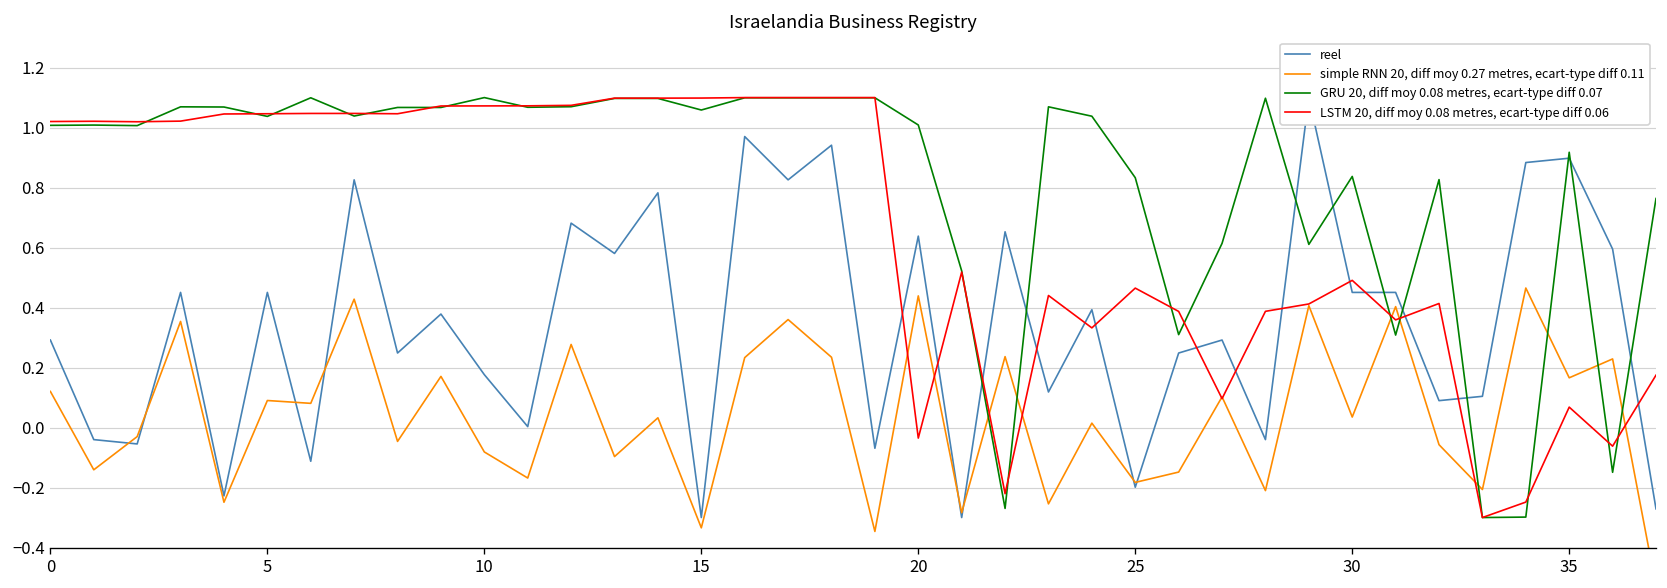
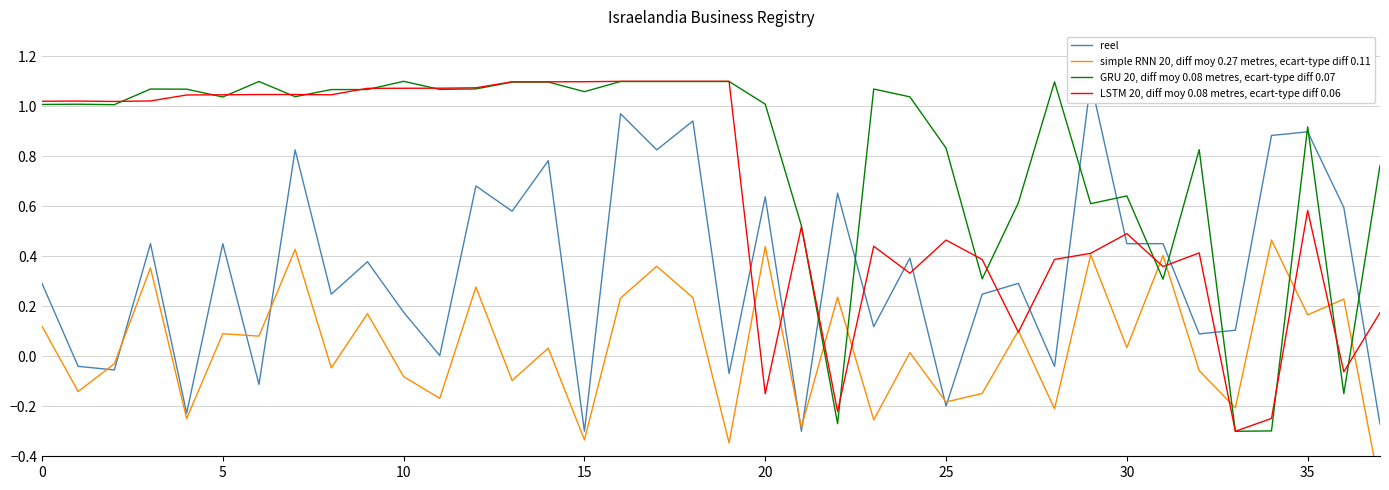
LSTM 20, diff moy 0.08 metres, ecart-type diff 0.06, 20: -0.04 -> -0.15
GRU 20, diff moy 0.08 metres, ecart-type diff 0.07, 30: 0.84 -> 0.64
LSTM 20, diff moy 0.08 metres, ecart-type diff 0.06, 35: 0.07 -> 0.58
